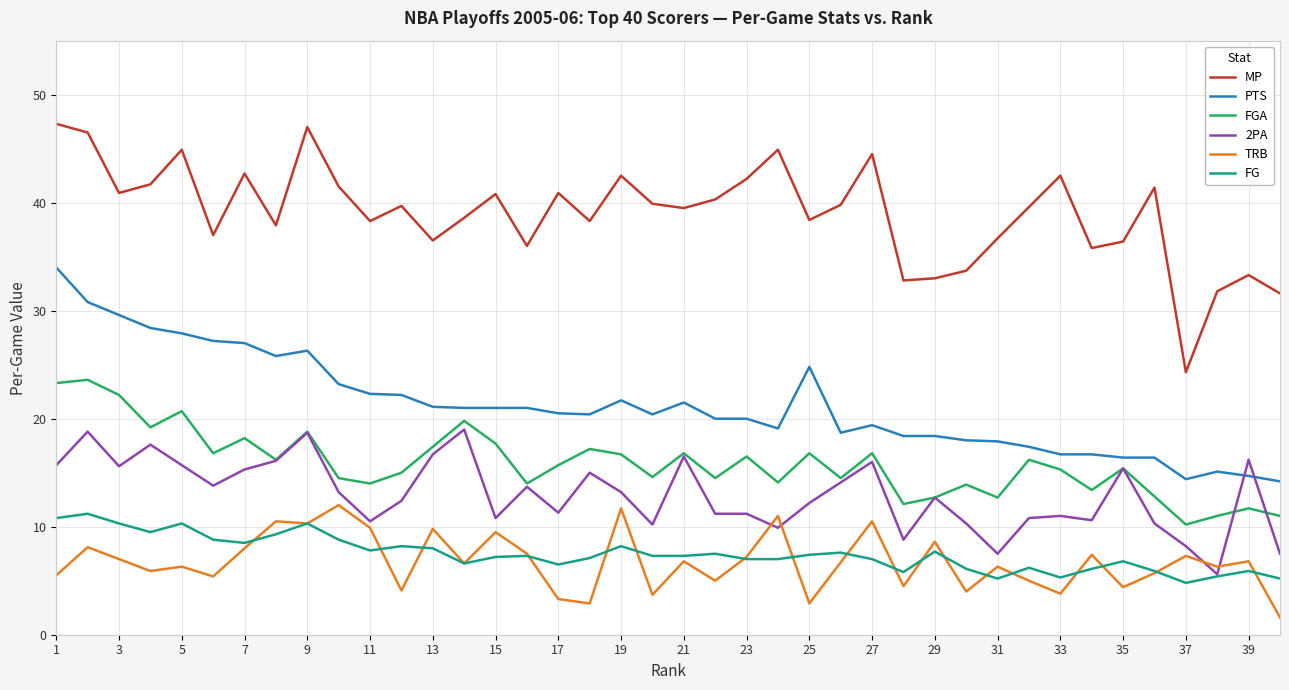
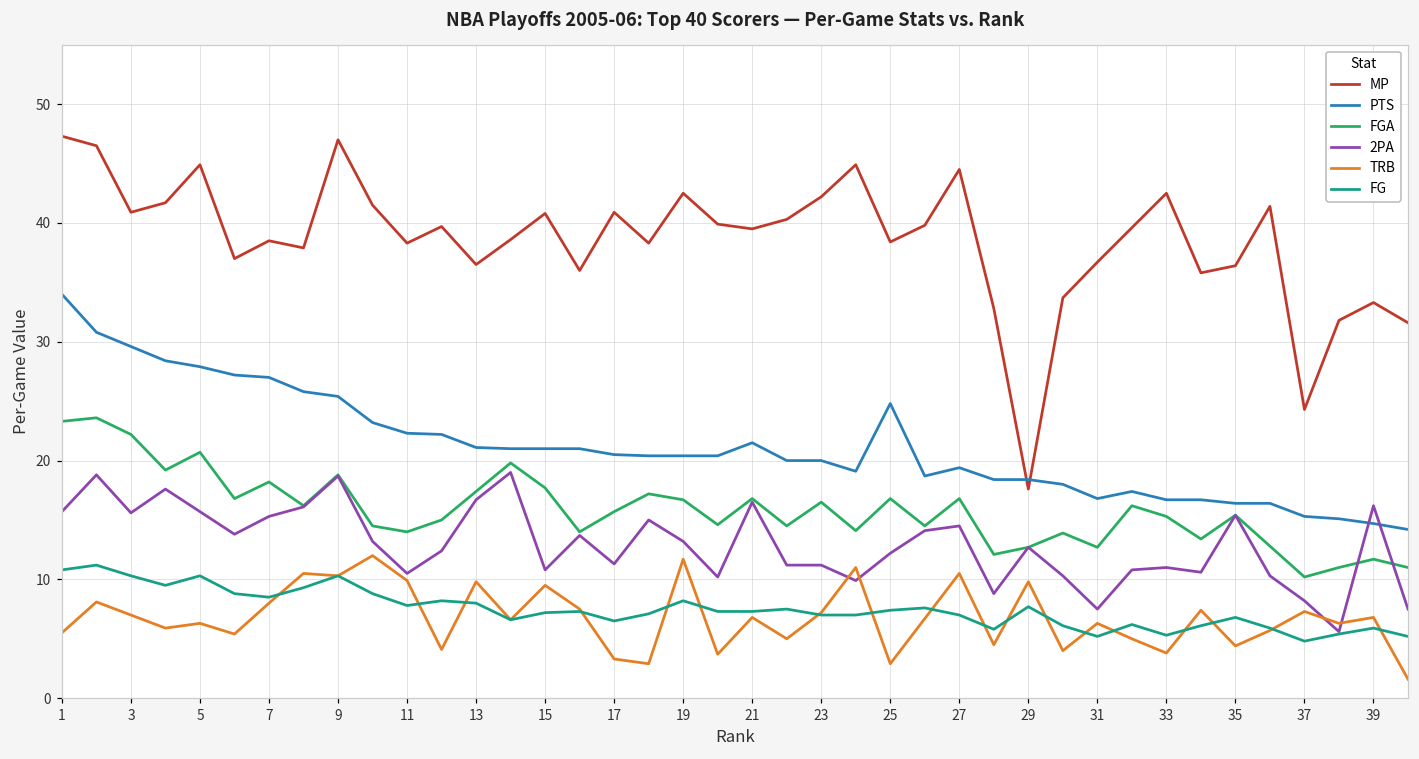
MP, 7: 42.7 -> 38.5
PTS, 9: 26.3 -> 25.4
PTS, 19: 21.7 -> 20.4
2PA, 27: 16.0 -> 14.5
MP, 29: 33.0 -> 17.6
TRB, 29: 8.6 -> 9.8
PTS, 31: 17.9 -> 16.8
PTS, 37: 14.4 -> 15.3
